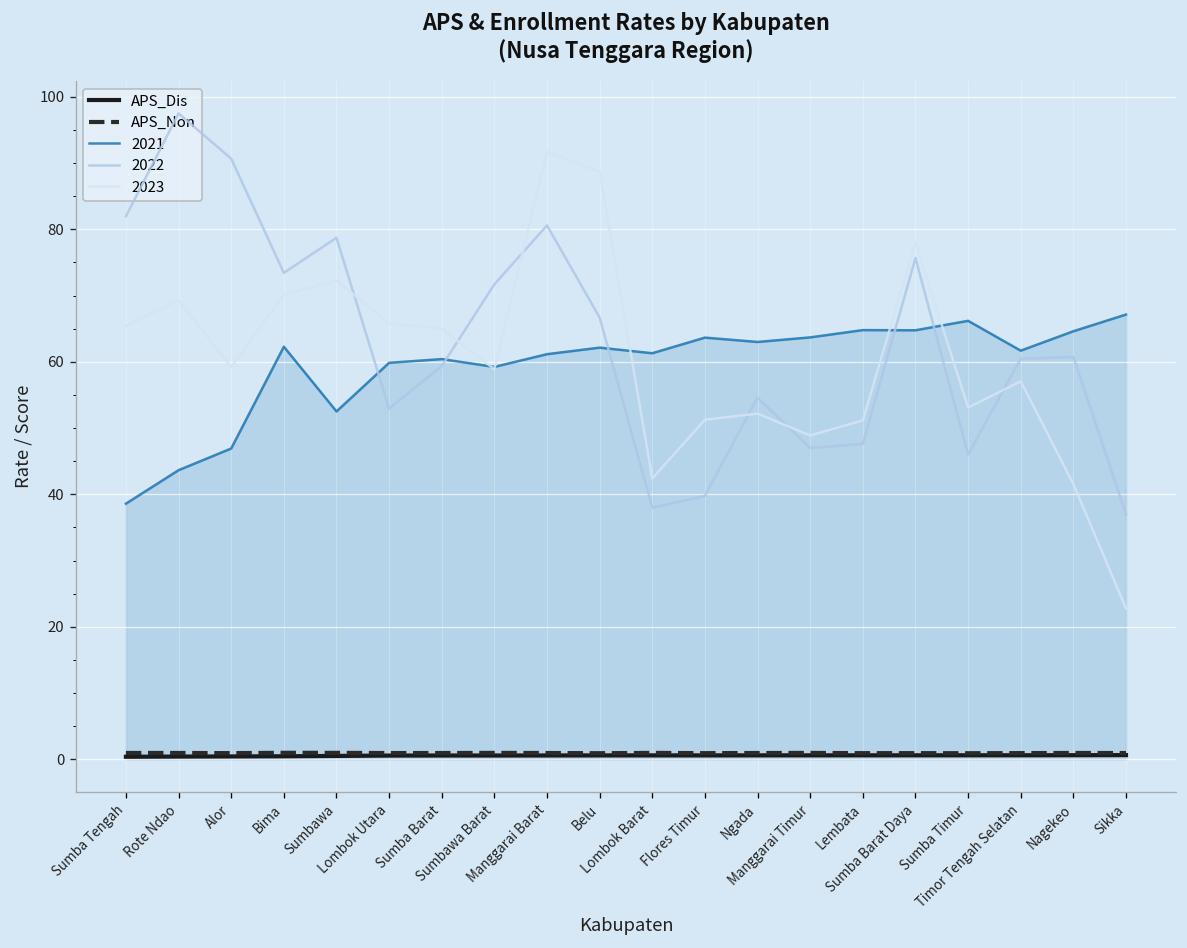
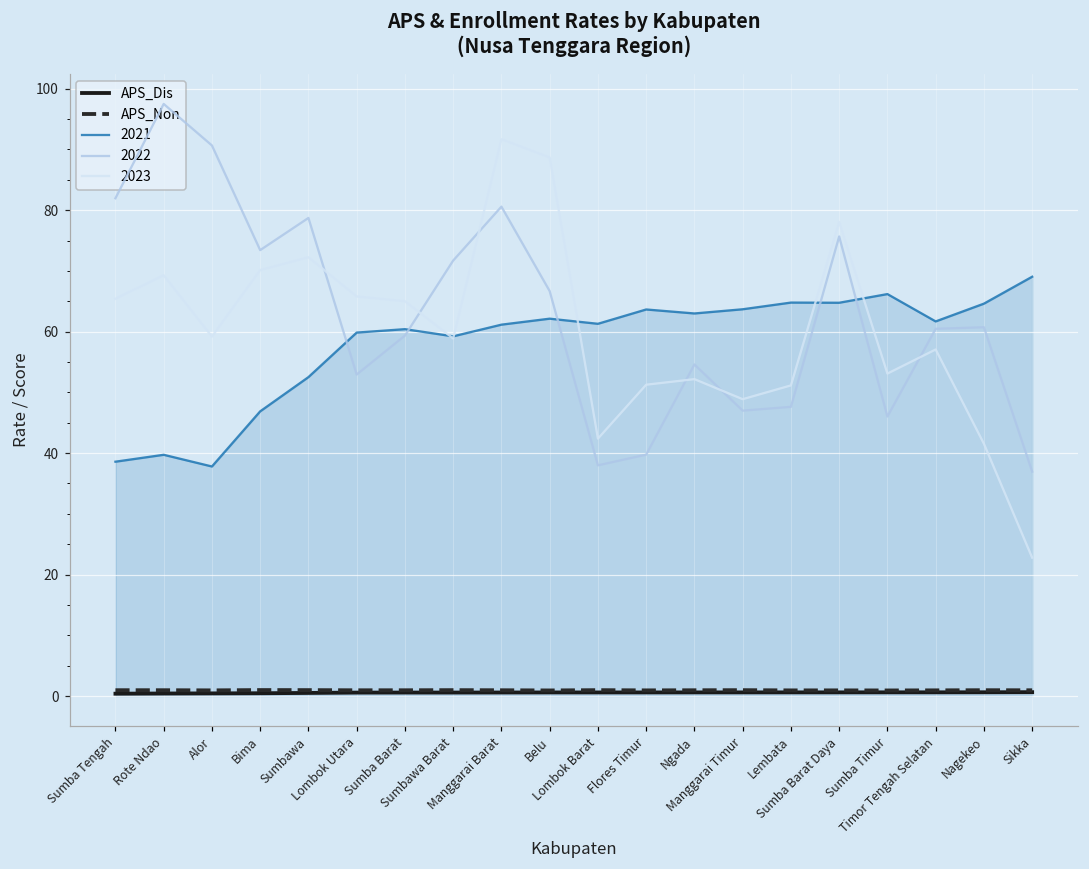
2021, Rote Ndao: 44 -> 40
2021, Alor: 47 -> 38
2021, Bima: 62 -> 47
2021, Sikka: 67 -> 69
